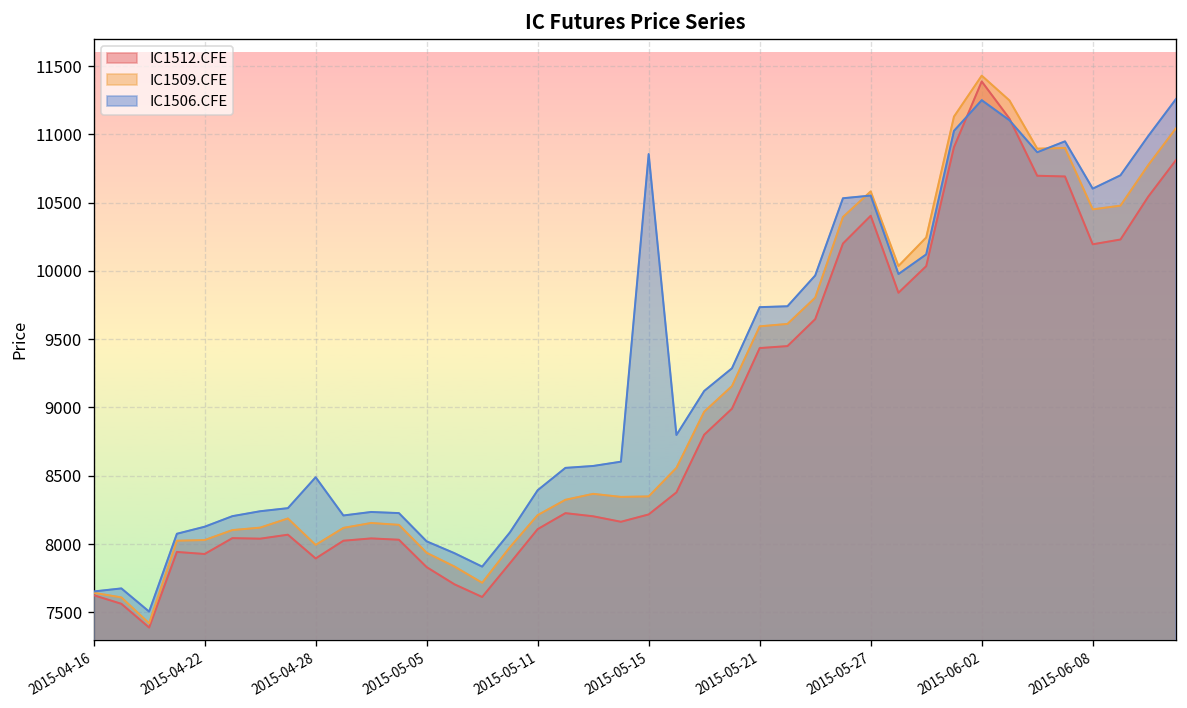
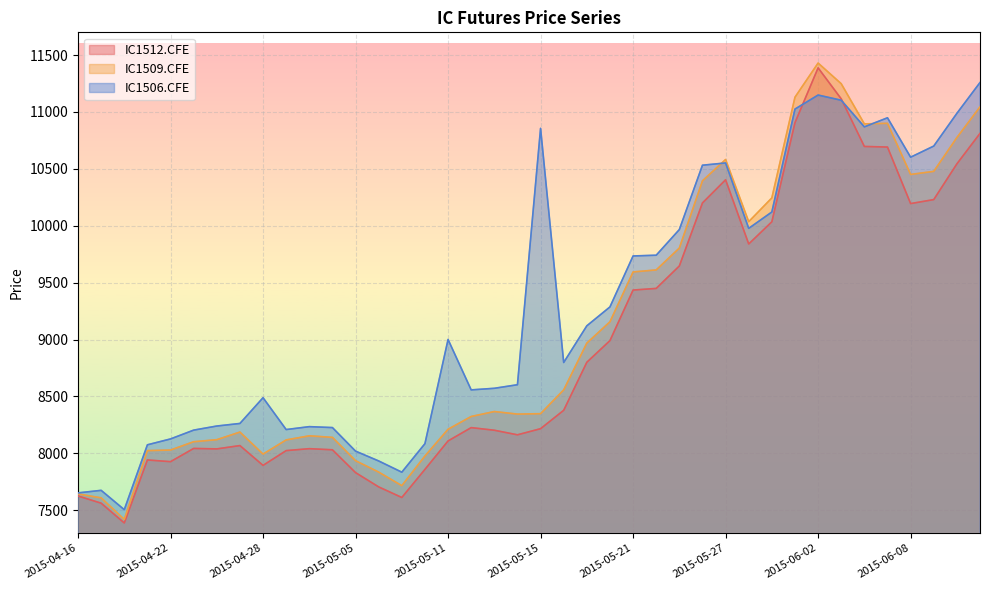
IC1506.CFE, 2015-05-11: 8390 -> 9000
IC1506.CFE, 2015-06-02: 11250 -> 11150
